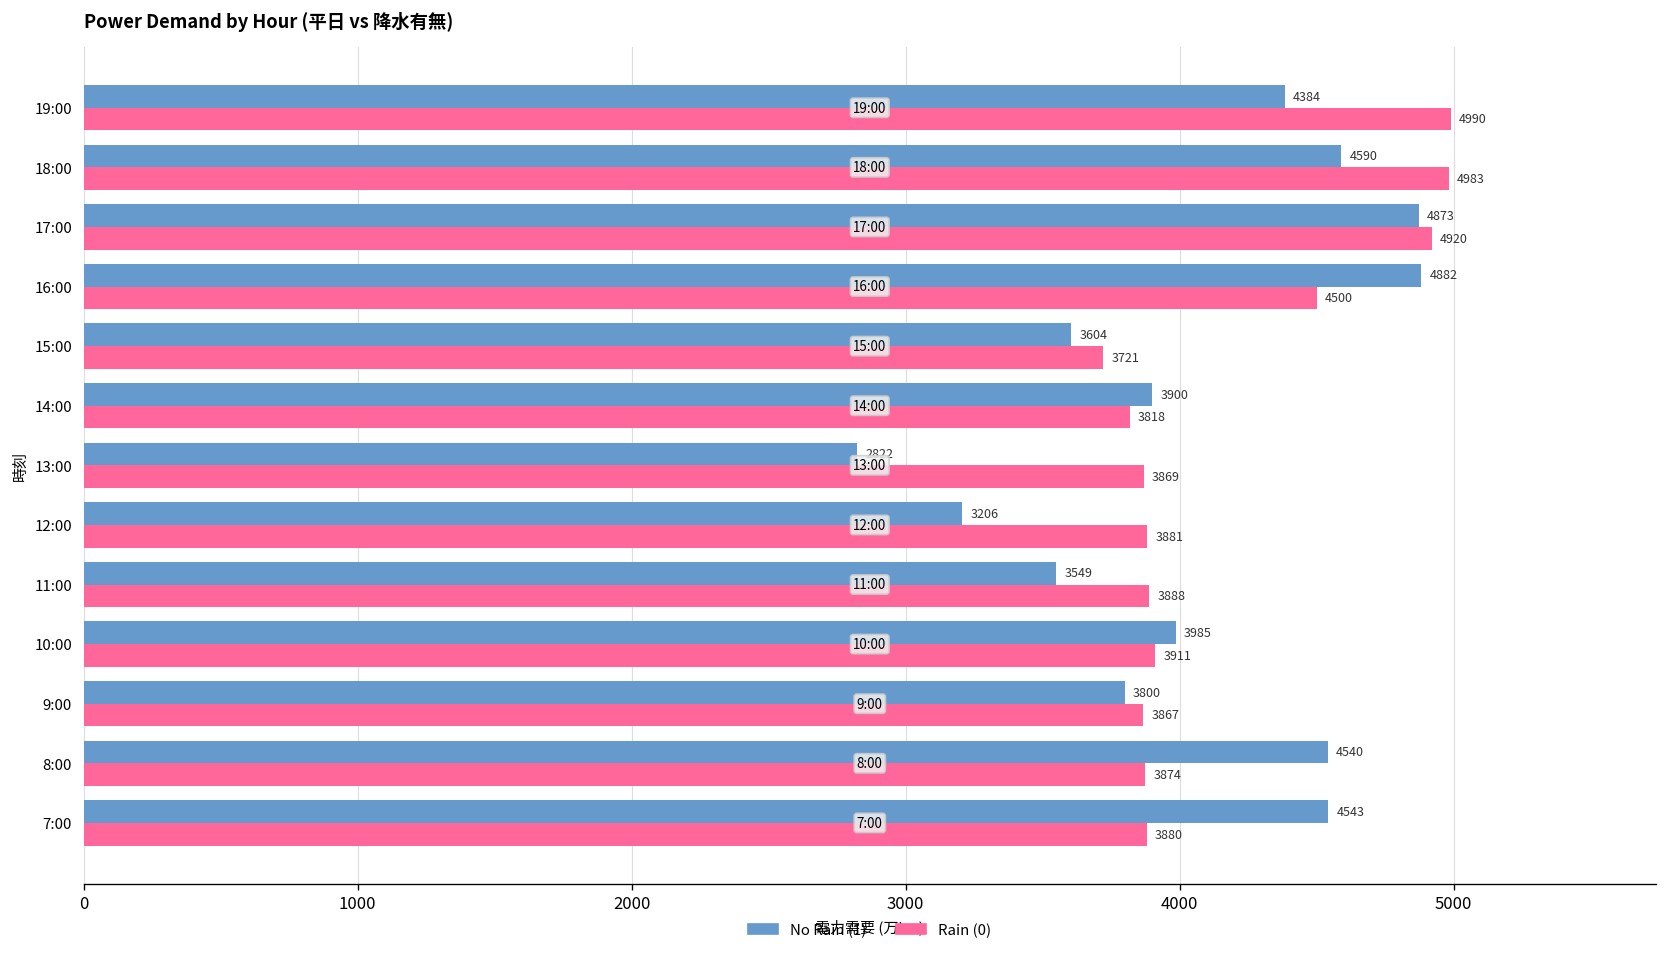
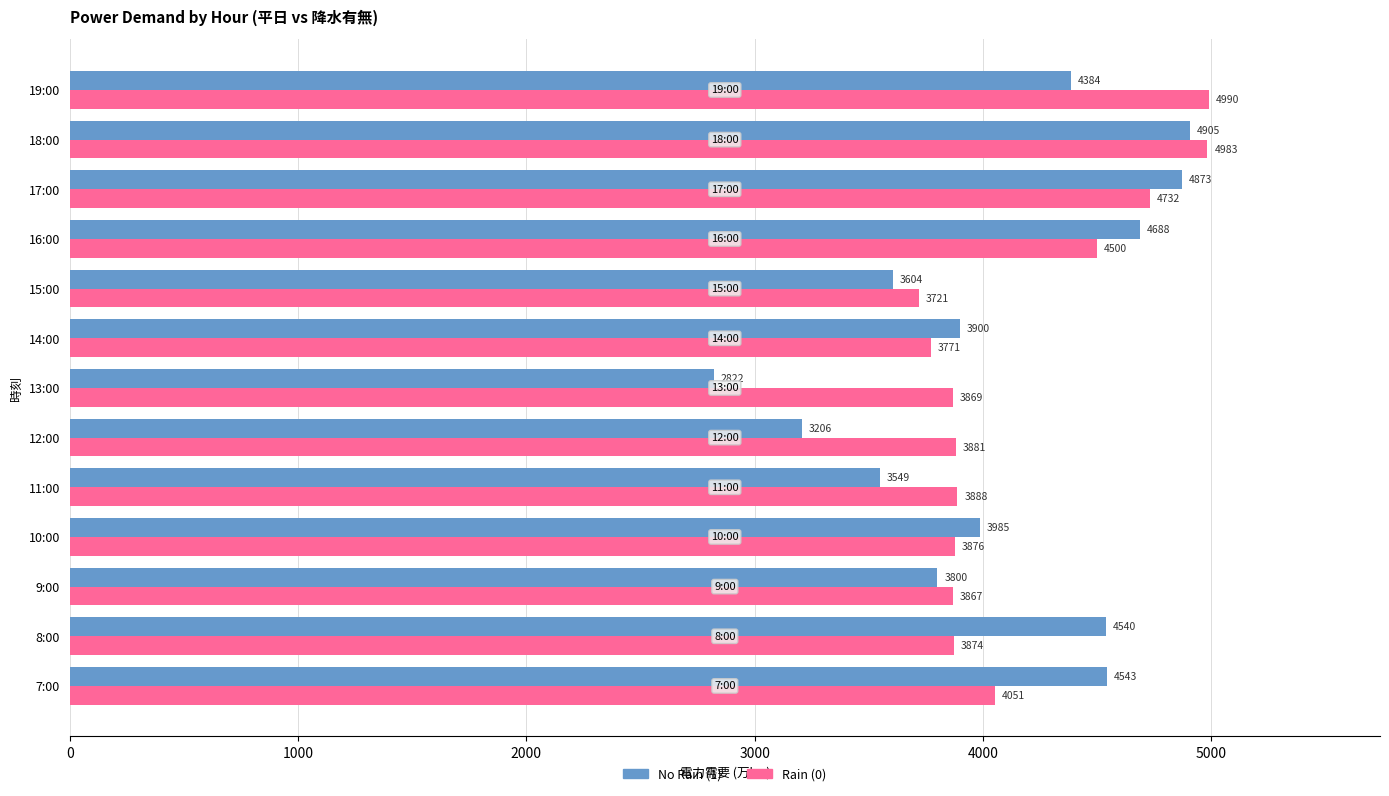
No Rain (1), 18:00: 4590 -> 4905
Rain (0), 17:00: 4920 -> 4732
No Rain (1), 16:00: 4882 -> 4688
Rain (0), 14:00: 3818 -> 3771
Rain (0), 10:00: 3911 -> 3876
Rain (0), 7:00: 3880 -> 4051
